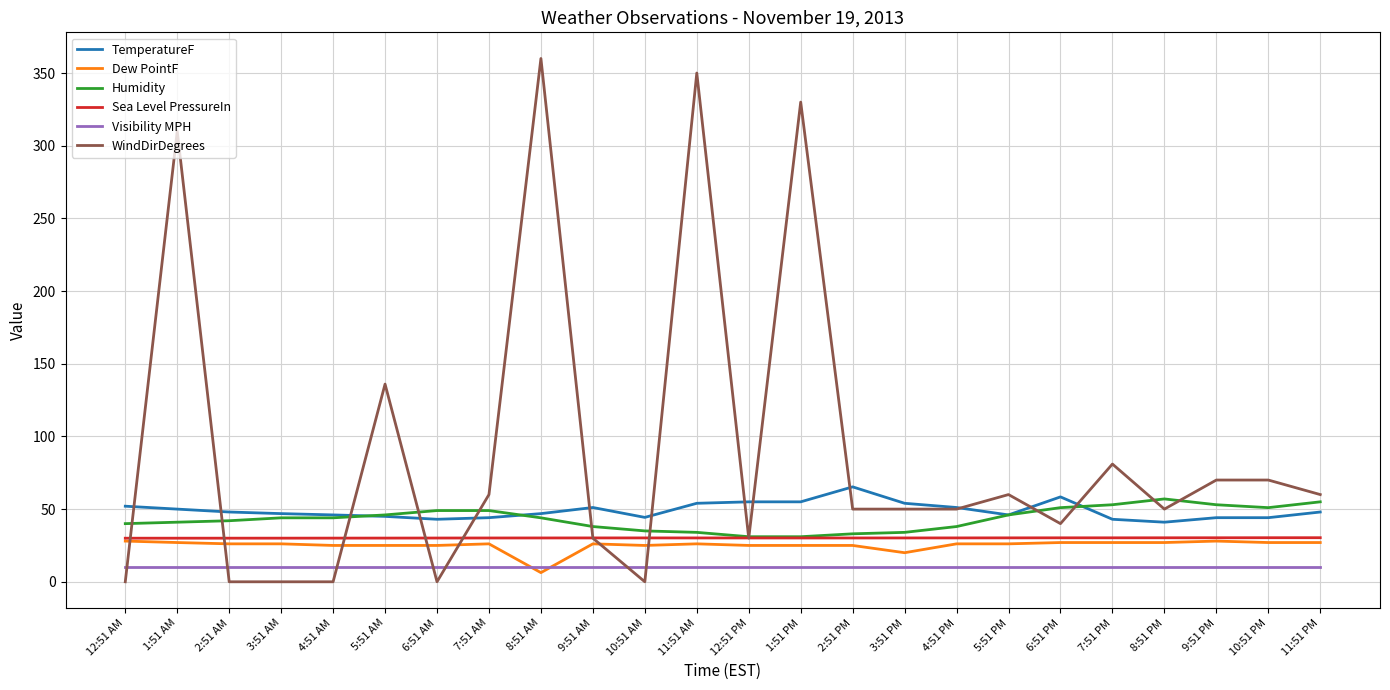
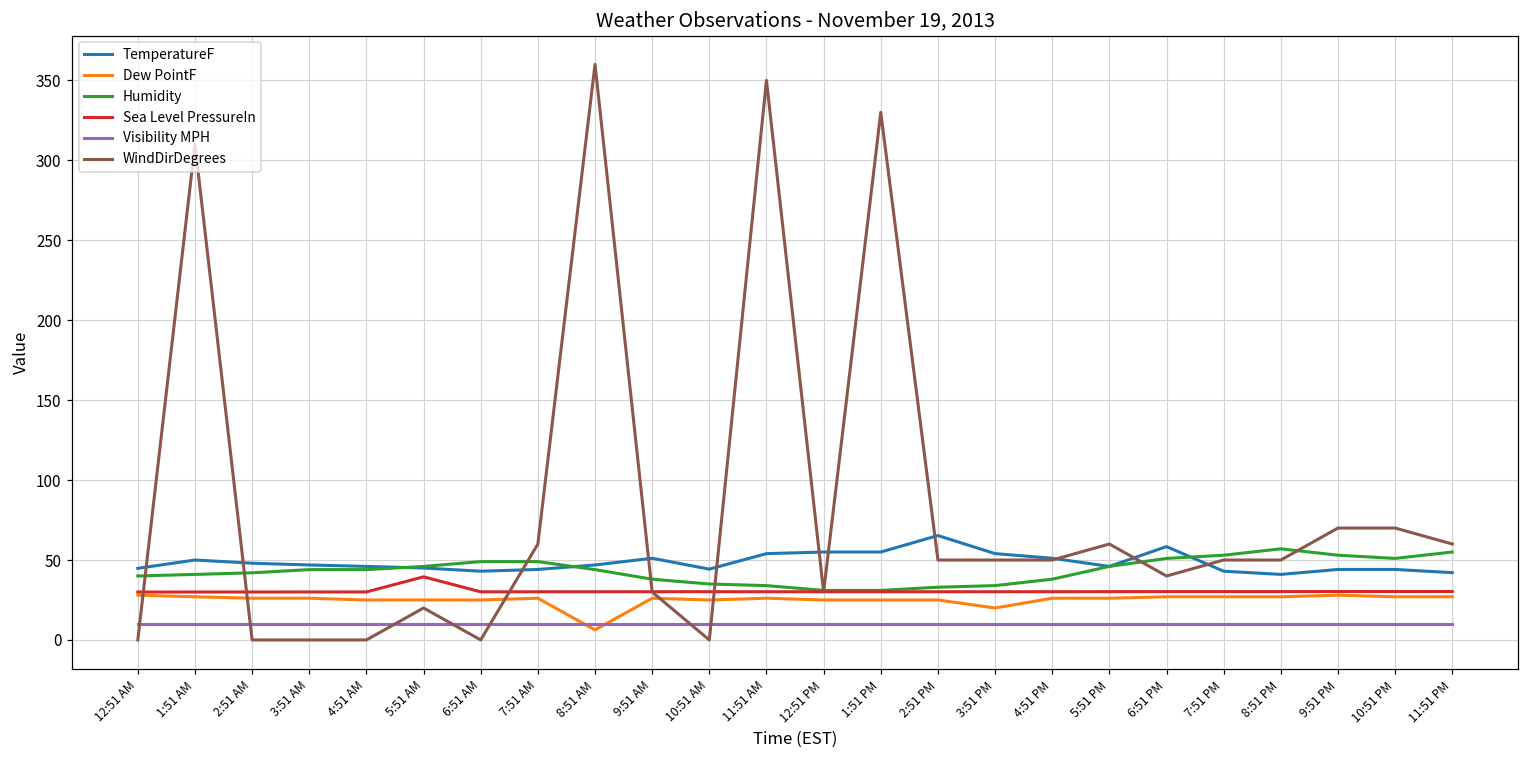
TemperatureF, 12:51 AM: 52 -> 45
Sea Level PressureIn, 5:51 AM: 30 -> 39
WindDirDegrees, 5:51 AM: 136 -> 20
WindDirDegrees, 7:51 PM: 81 -> 50
TemperatureF, 11:51 PM: 48 -> 42
